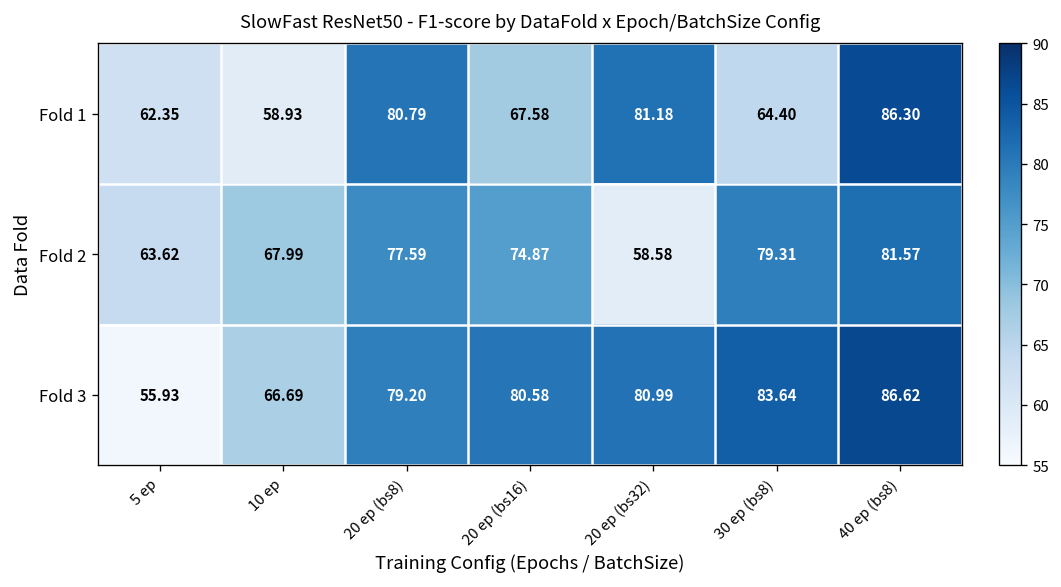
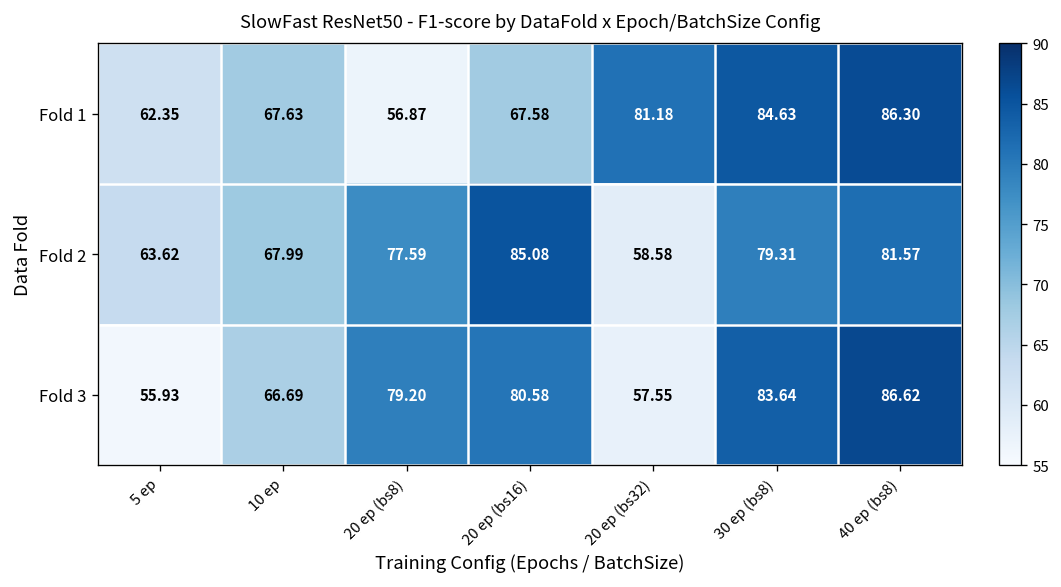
Fold 1, 10 ep: 58.93 -> 67.63
Fold 1, 20 ep (bs8): 80.79 -> 56.87
Fold 1, 30 ep (bs8): 64.40 -> 84.63
Fold 2, 20 ep (bs16): 74.87 -> 85.08
Fold 3, 20 ep (bs32): 80.99 -> 57.55
